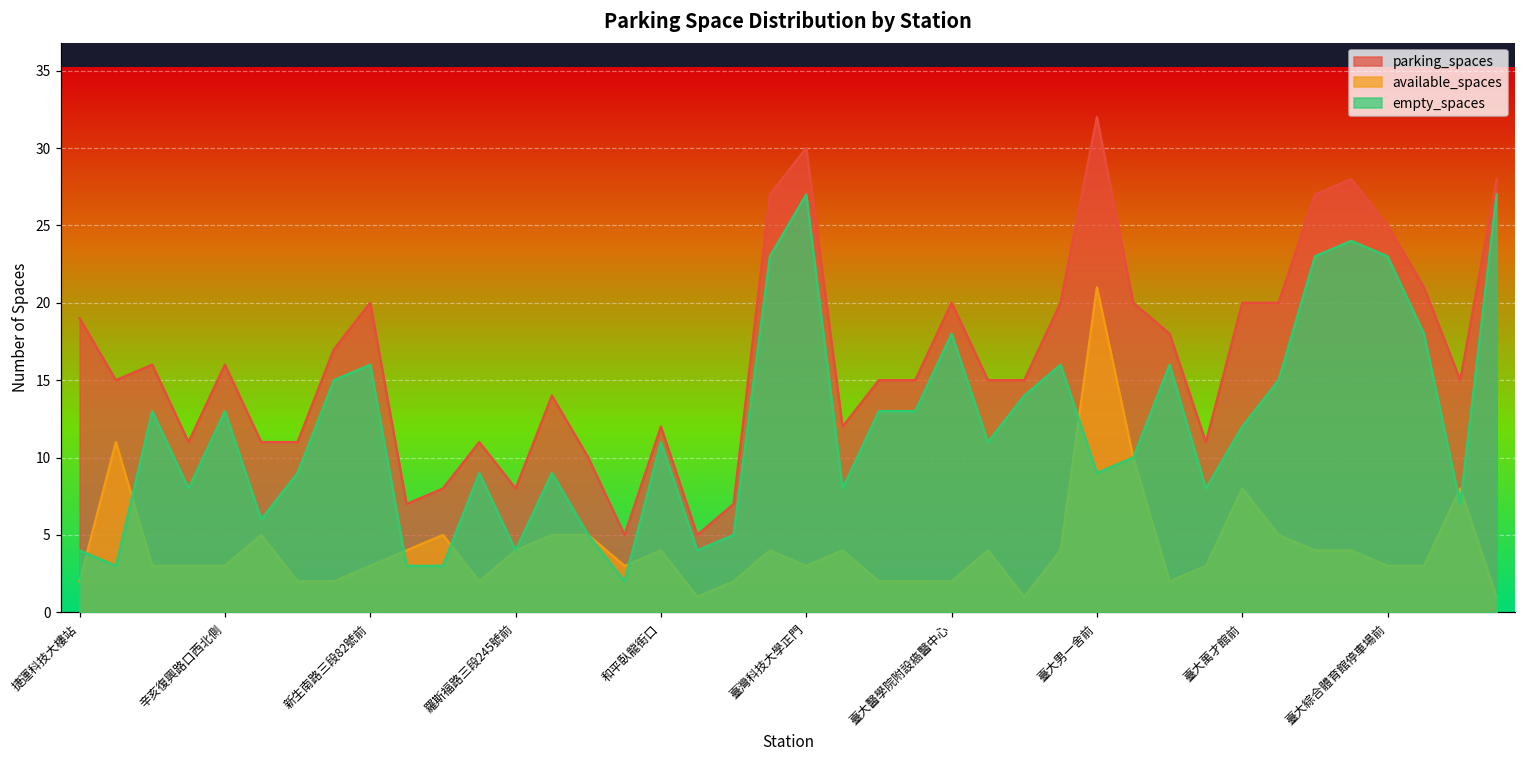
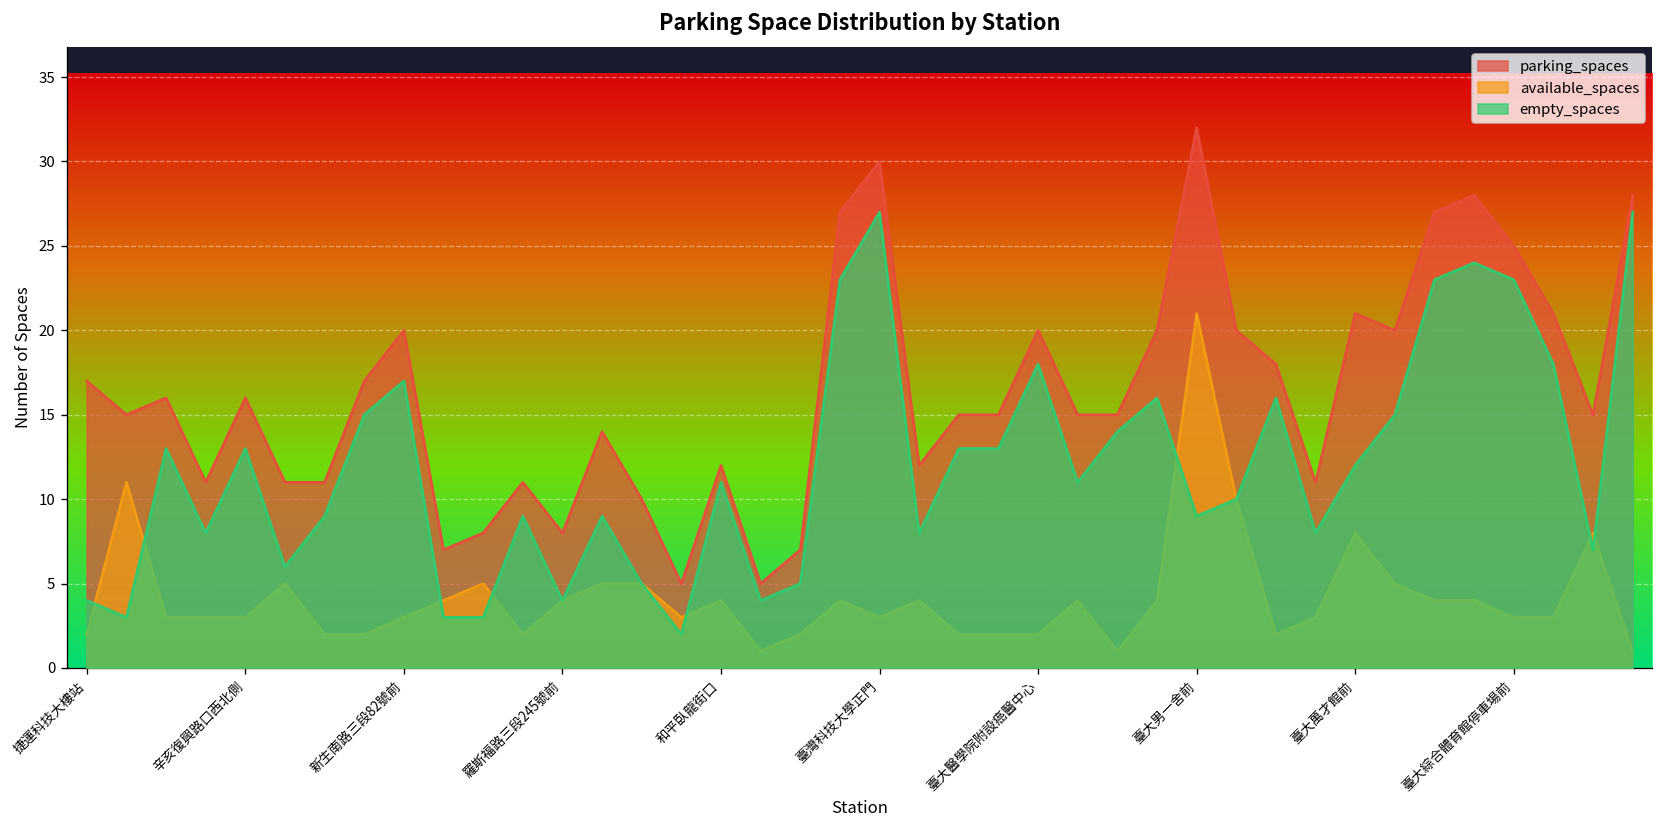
parking_spaces, 捷運科技大樓站: 19 -> 17
empty_spaces, 新生南路三段82號前: 16 -> 17
parking_spaces, 臺大萬才館前: 20 -> 21
